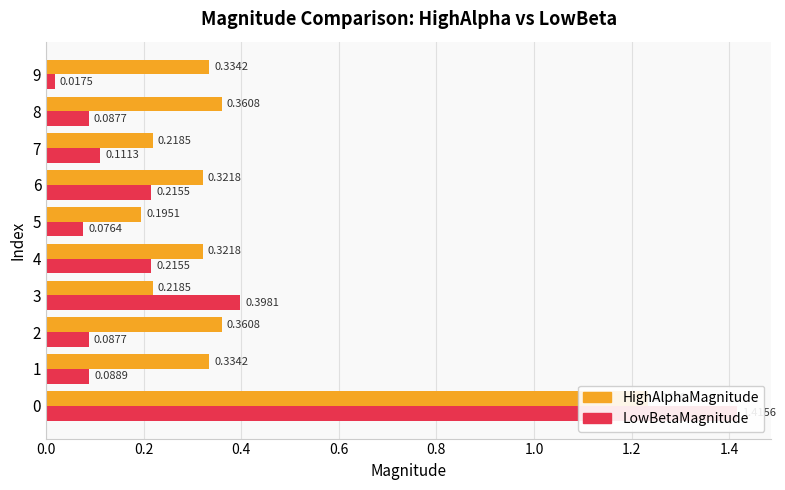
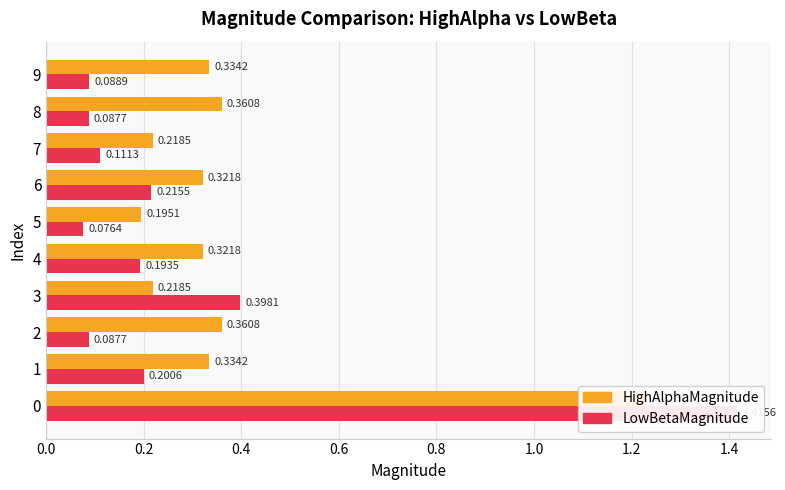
LowBetaMagnitude, 9: 0.0175 -> 0.0889
LowBetaMagnitude, 4: 0.2155 -> 0.1935
LowBetaMagnitude, 1: 0.0889 -> 0.2006
